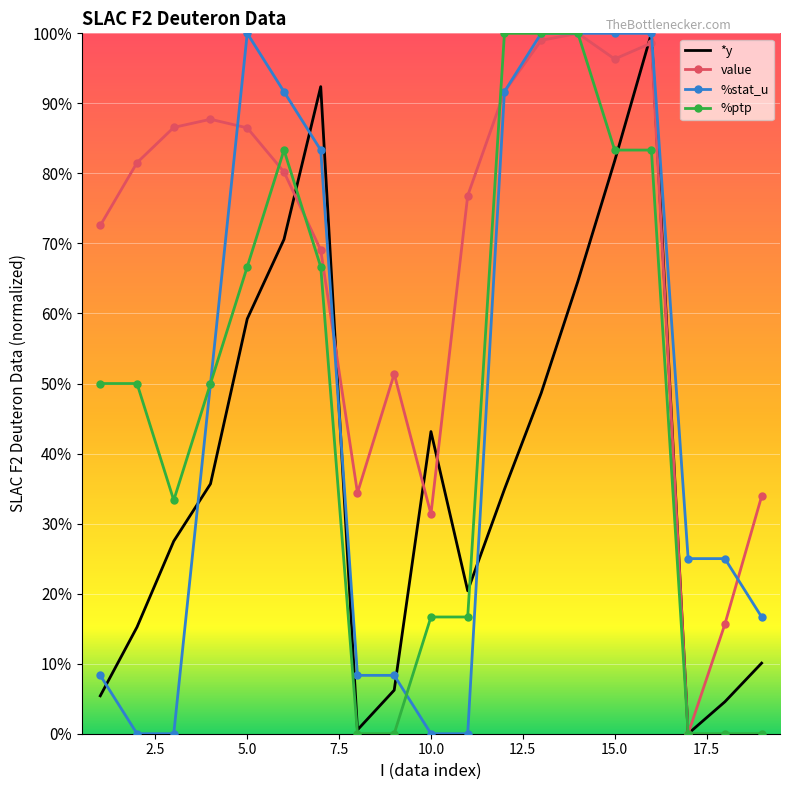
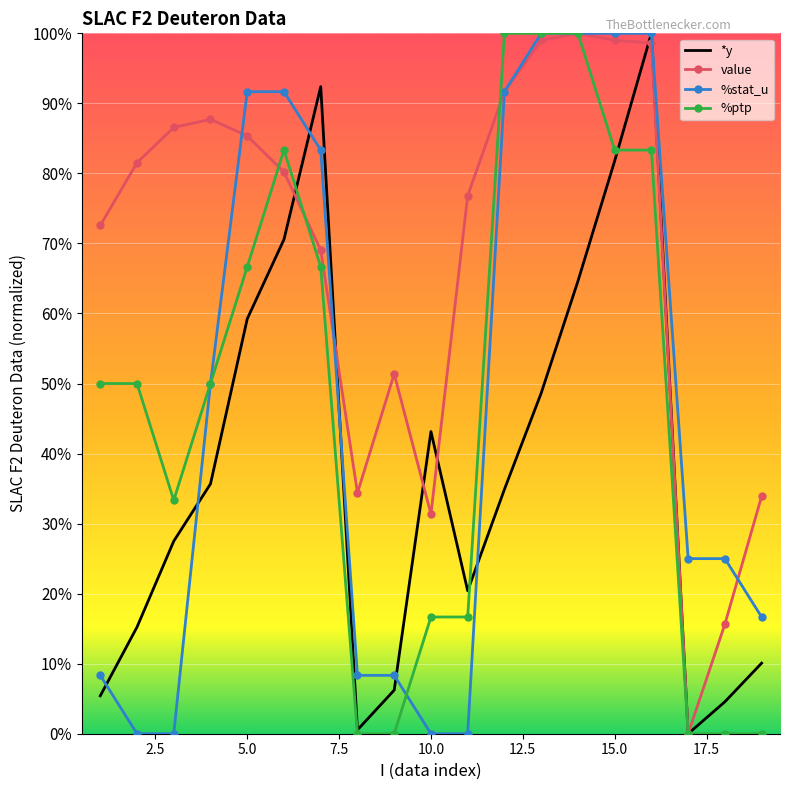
value, 5.0: 87% -> 85%
%stat_u, 5.0: 100% -> 92%
value, 15.0: 96% -> 99%
